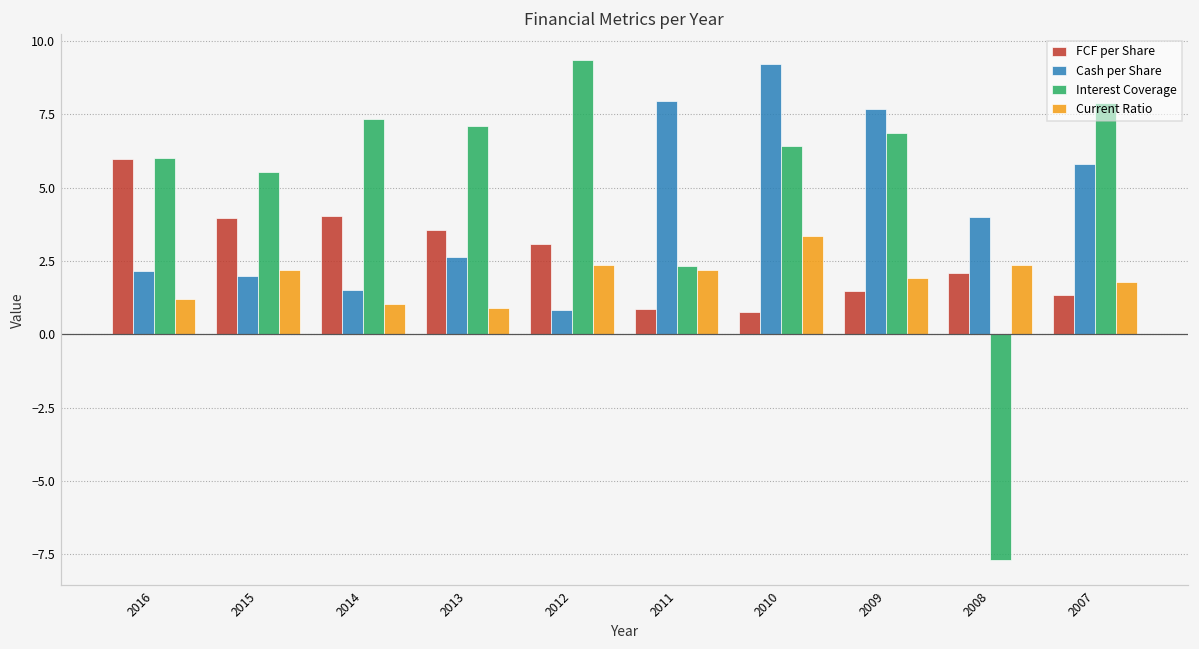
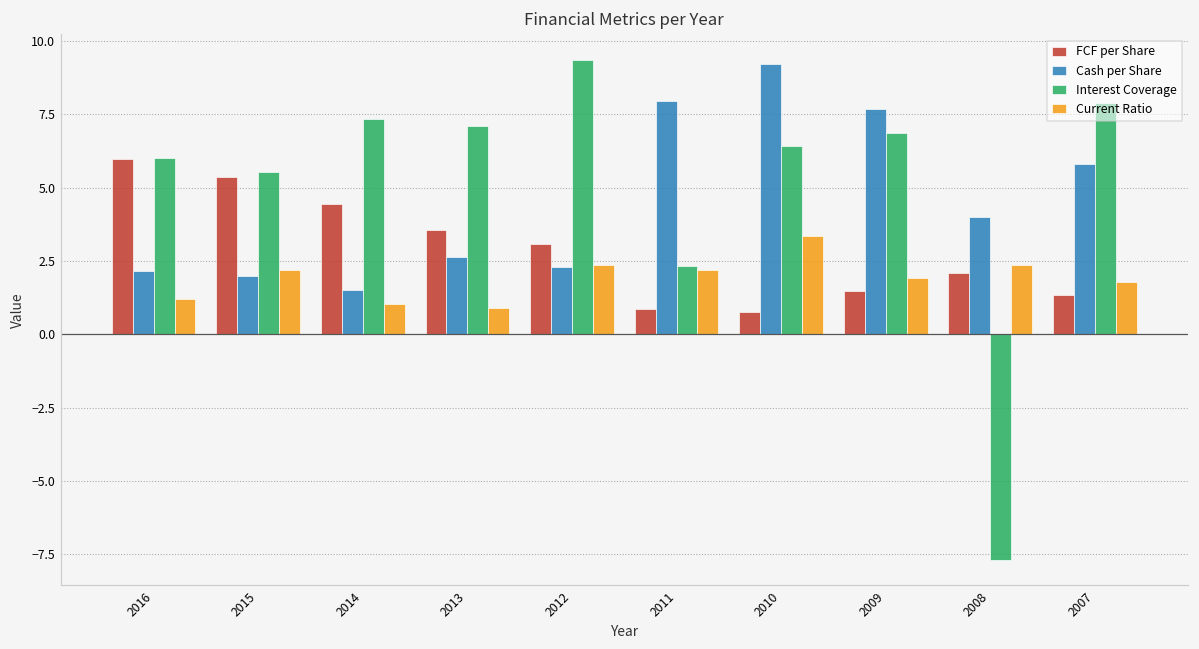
FCF per Share, 2015: 4.0 -> 5.4
FCF per Share, 2014: 4.0 -> 4.4
Cash per Share, 2012: 0.8 -> 2.3
